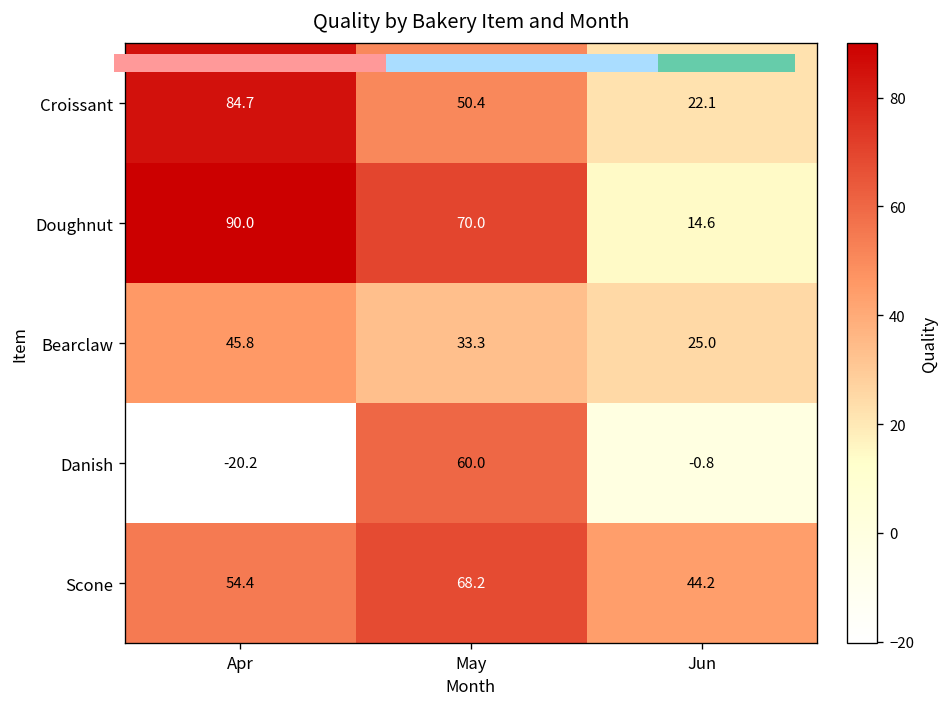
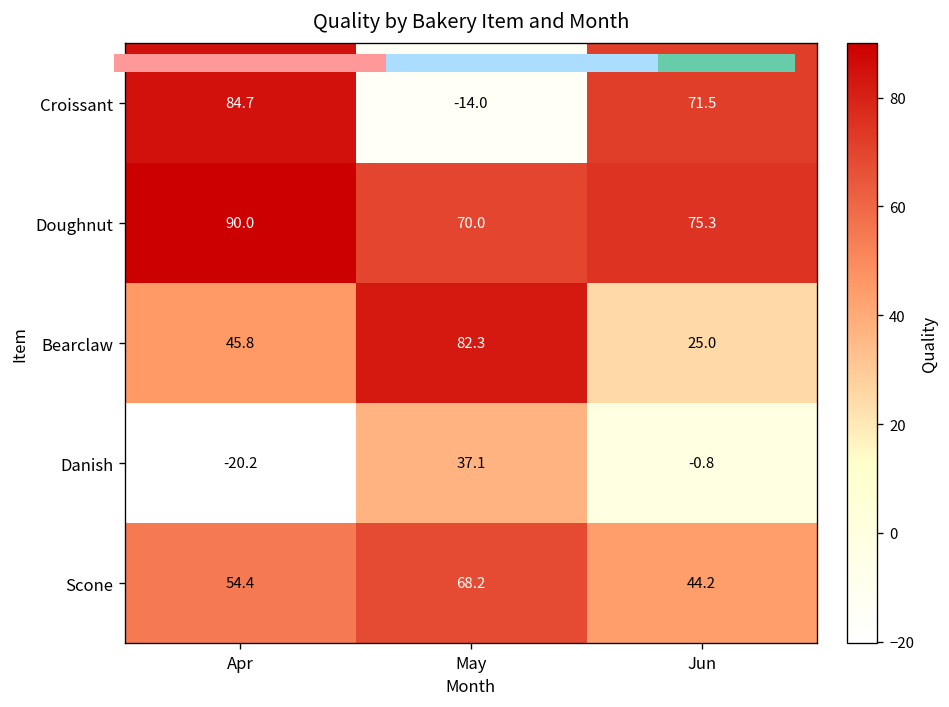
Quality by Bakery Item and Month, Croissant, May: 50.4 -> -14.0
Quality by Bakery Item and Month, Croissant, Jun: 22.1 -> 71.5
Quality by Bakery Item and Month, Doughnut, Jun: 14.6 -> 75.3
Quality by Bakery Item and Month, Bearclaw, May: 33.3 -> 82.3
Quality by Bakery Item and Month, Danish, May: 60.0 -> 37.1
